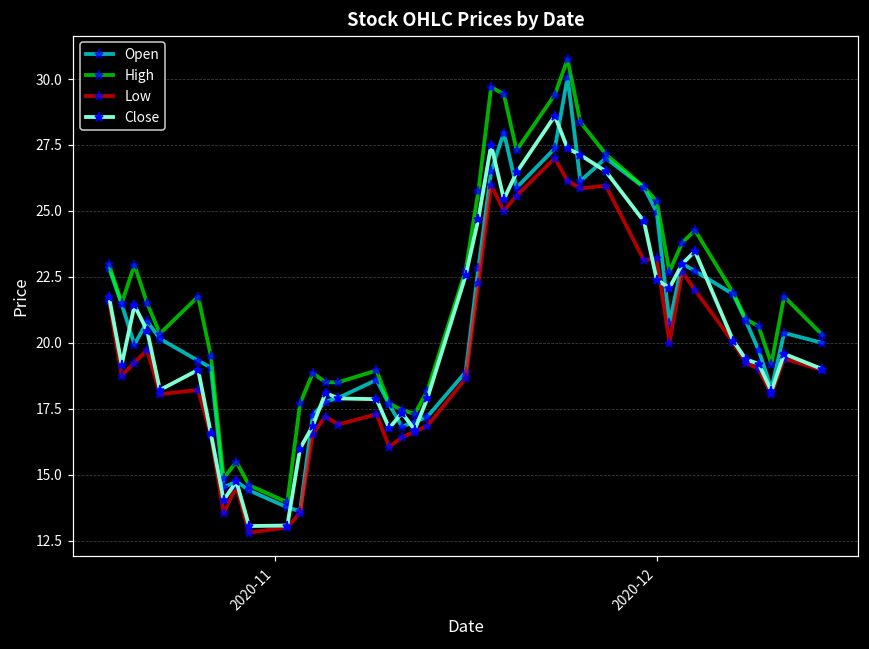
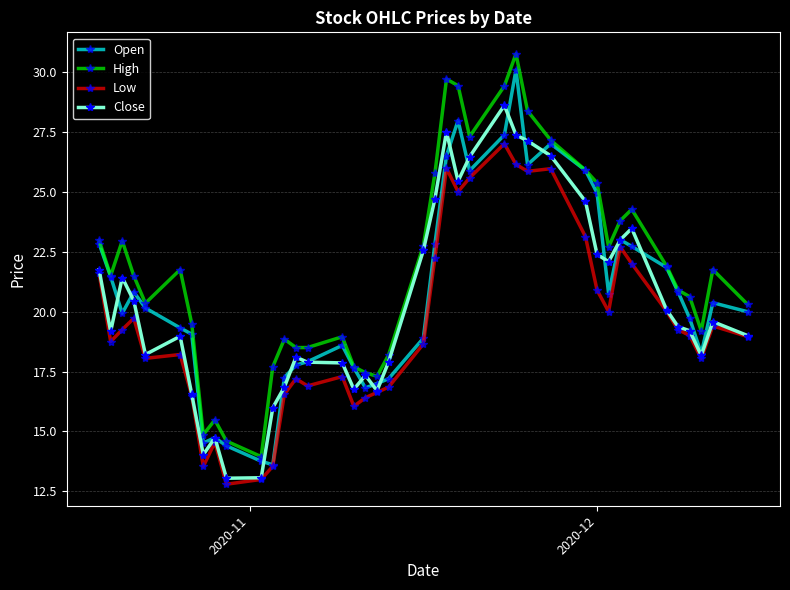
Low, 2020-12: 23.2 -> 20.9
